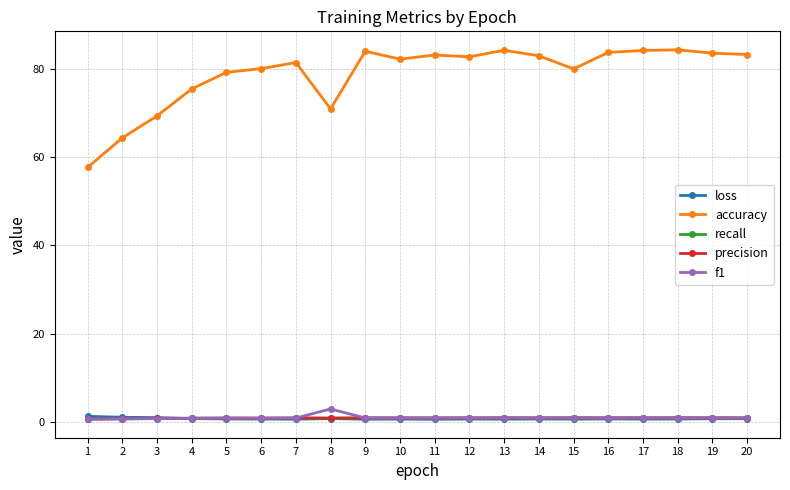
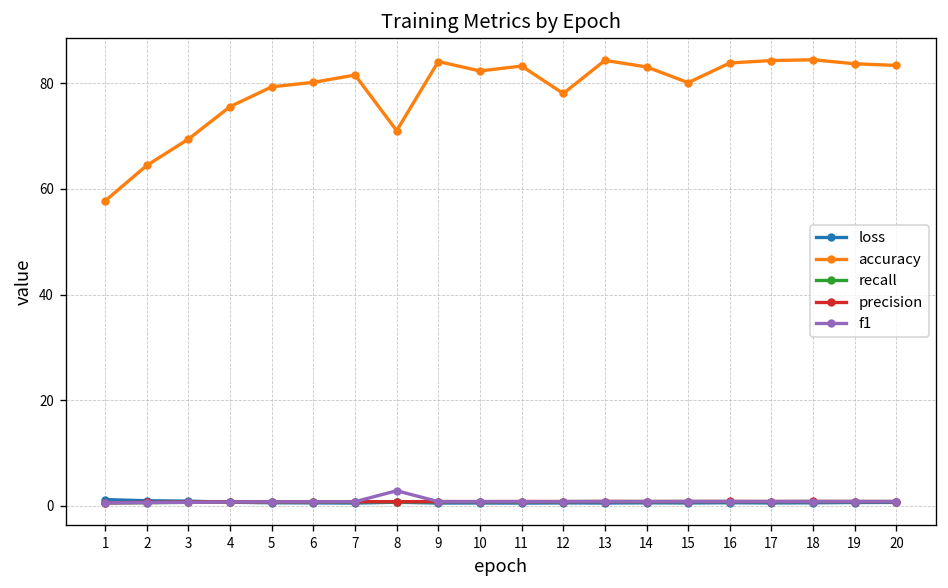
accuracy, 12: 83 -> 78
